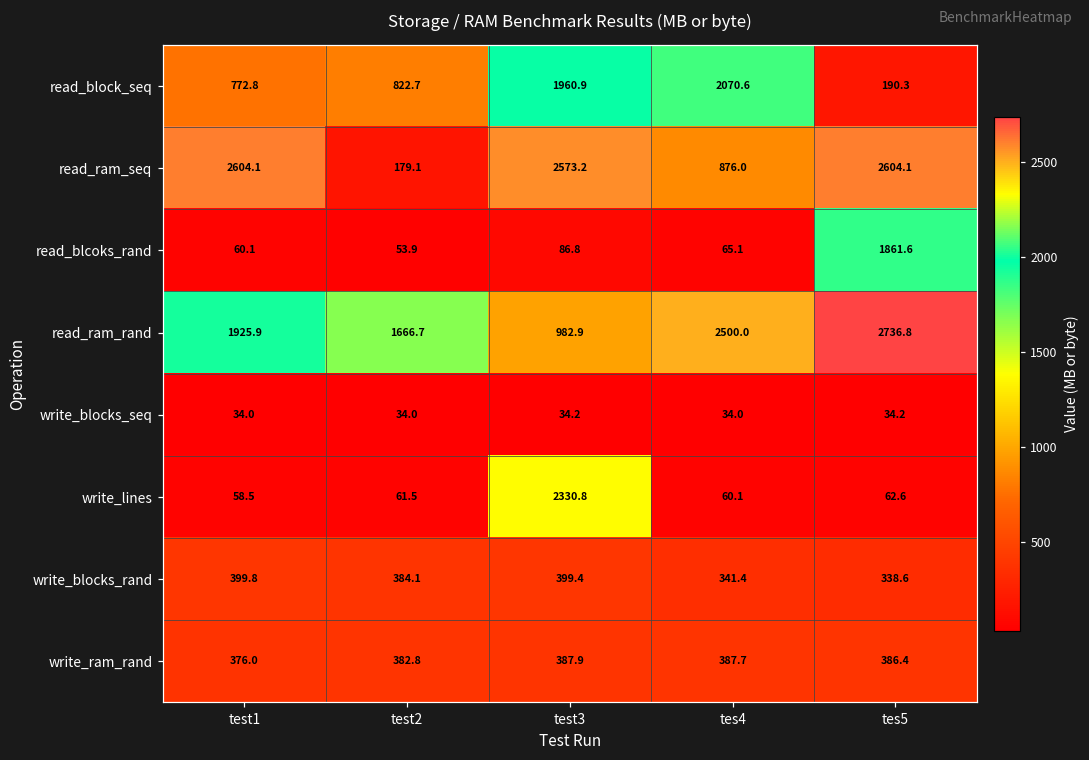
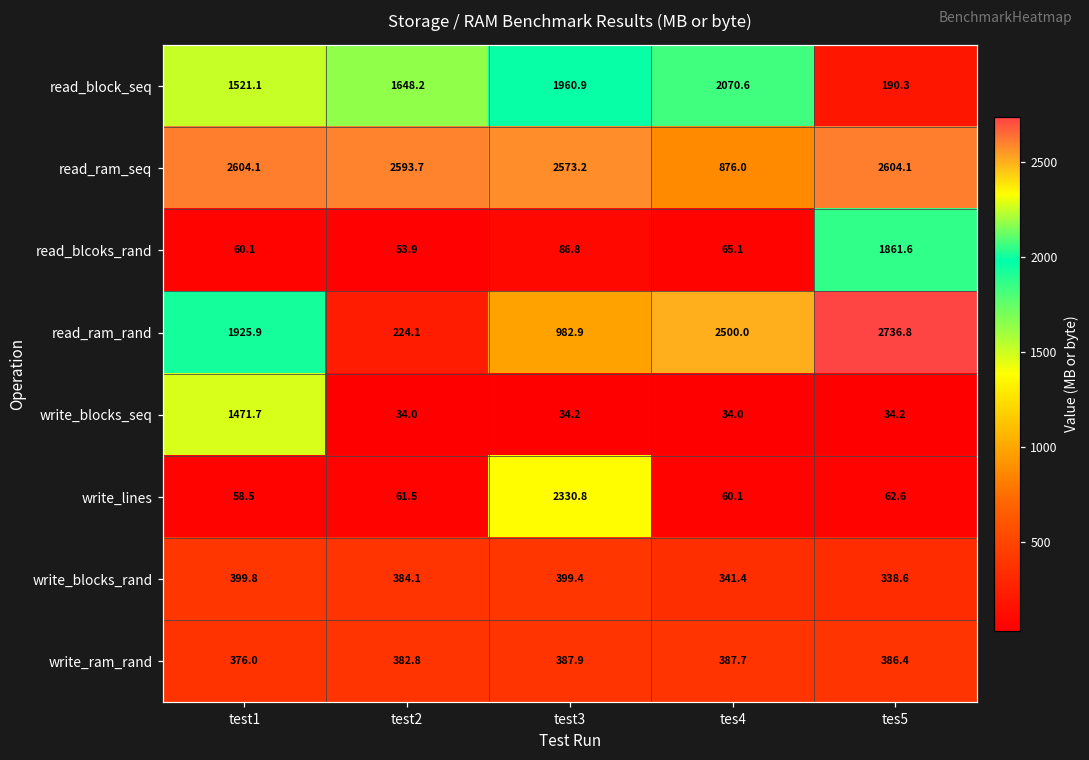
read_block_seq, test1: 772.8 -> 1521.1
read_block_seq, test2: 822.7 -> 1648.2
read_ram_seq, test2: 179.1 -> 2593.7
read_ram_rand, test2: 1666.7 -> 224.1
write_blocks_seq, test1: 34.0 -> 1471.7
